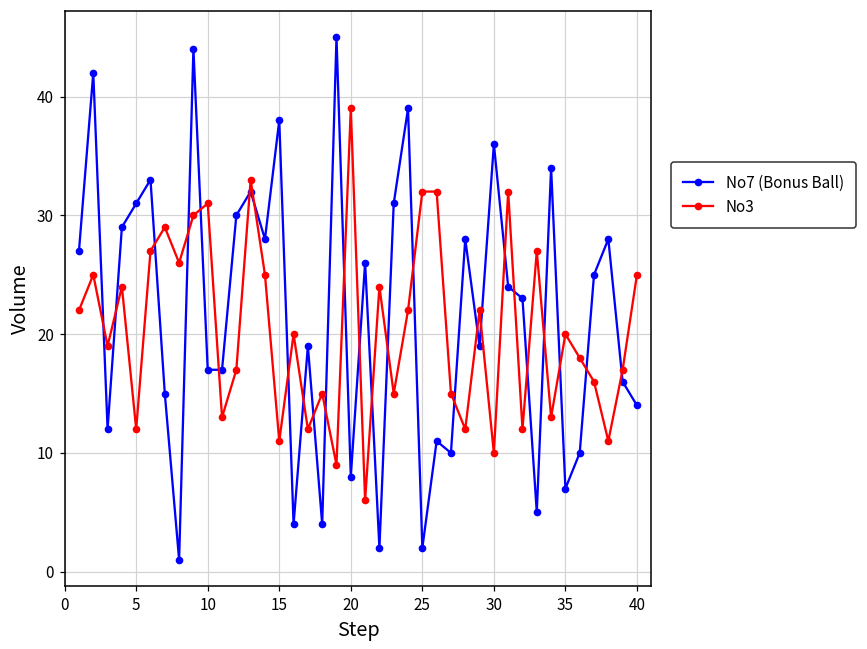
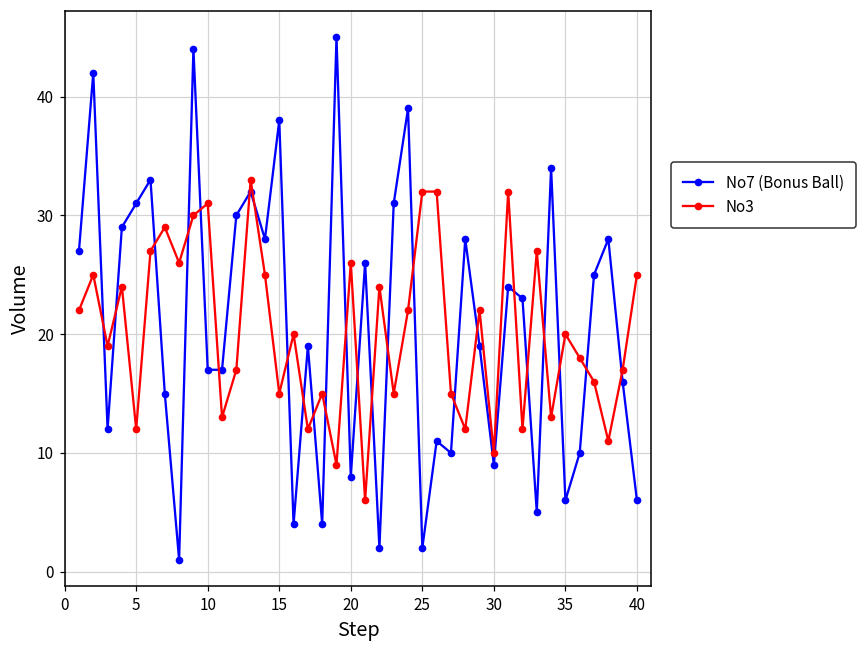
No3, 15: 11 -> 15
No3, 20: 39 -> 26
No7 (Bonus Ball), 30: 36 -> 9
No7 (Bonus Ball), 35: 7 -> 6
No7 (Bonus Ball), 40: 14 -> 6
